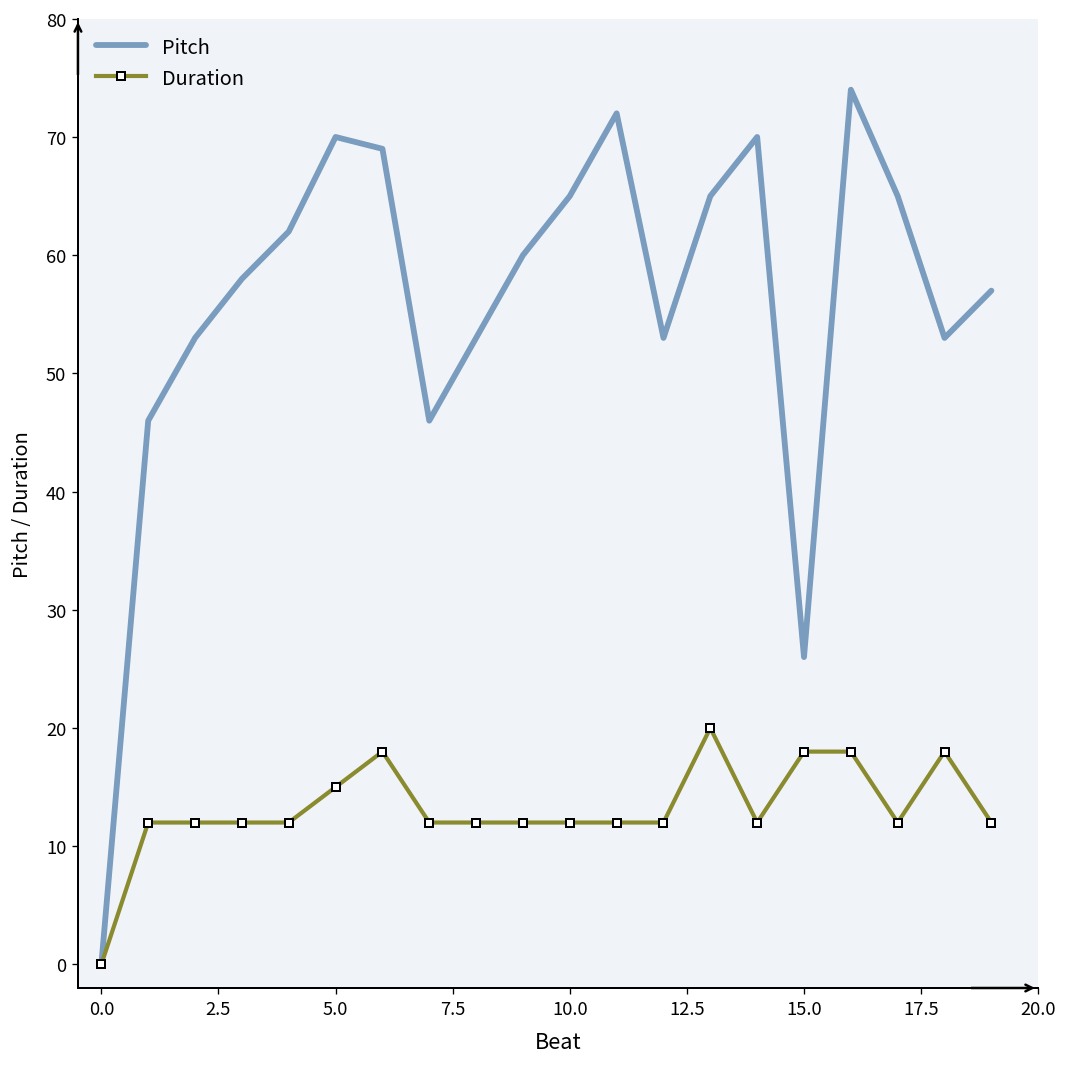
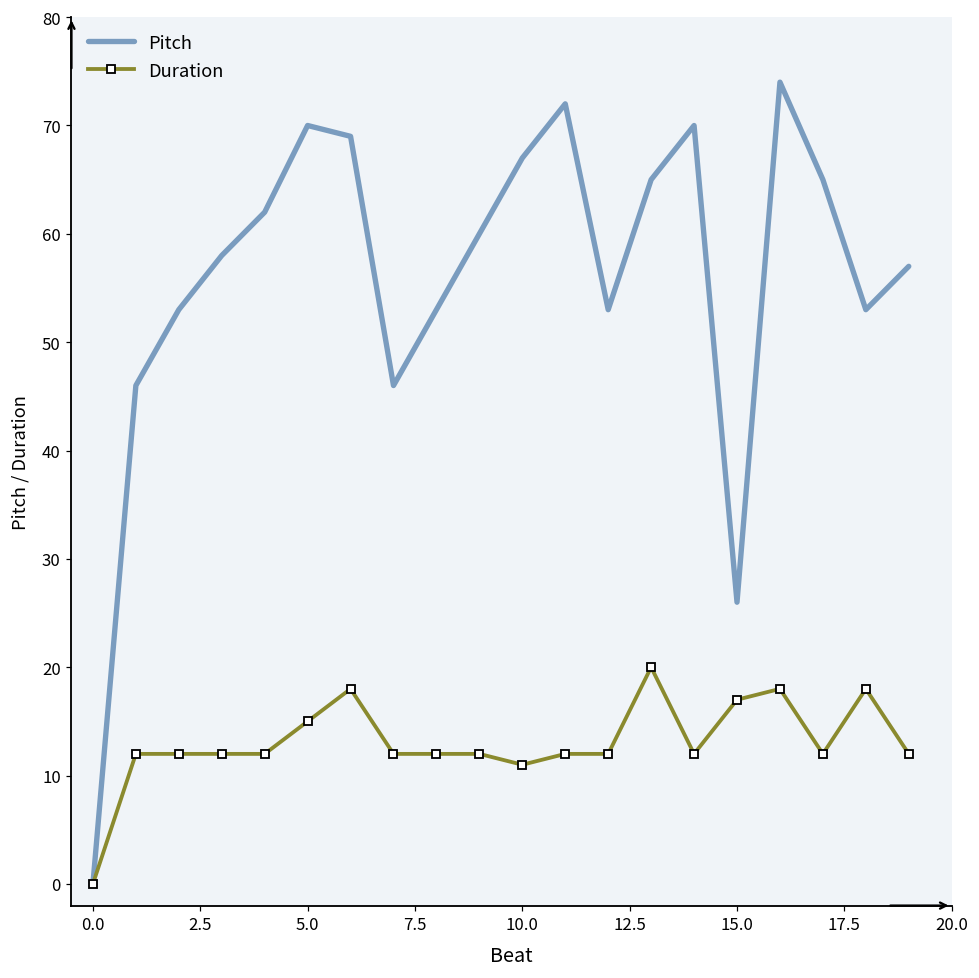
Pitch, 10.0: 65 -> 67
Duration, 10.0: 12 -> 11
Duration, 15.0: 18 -> 17
